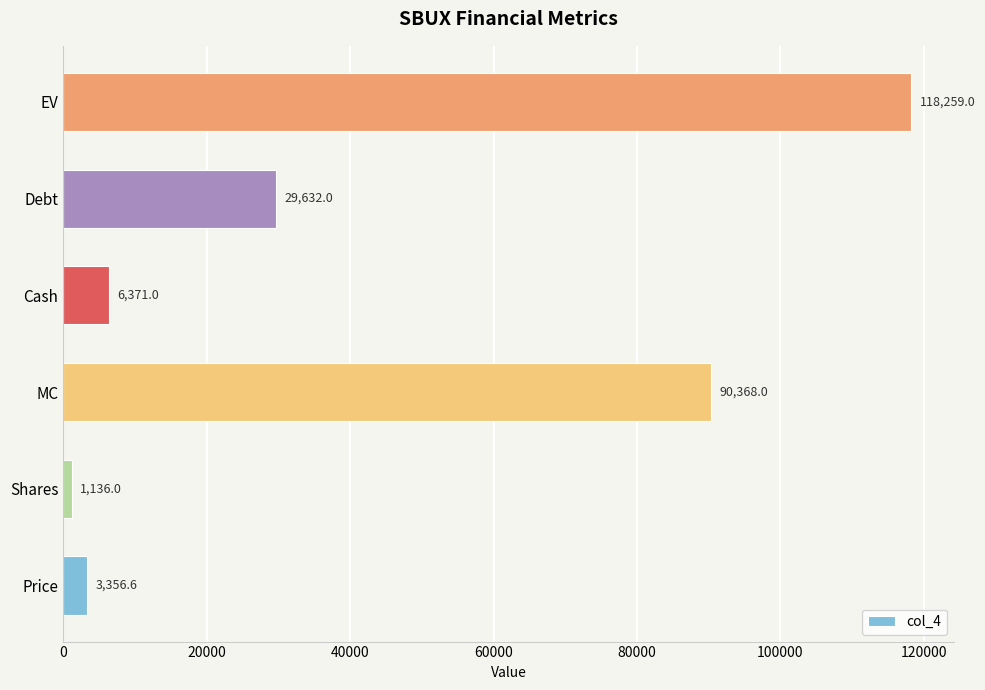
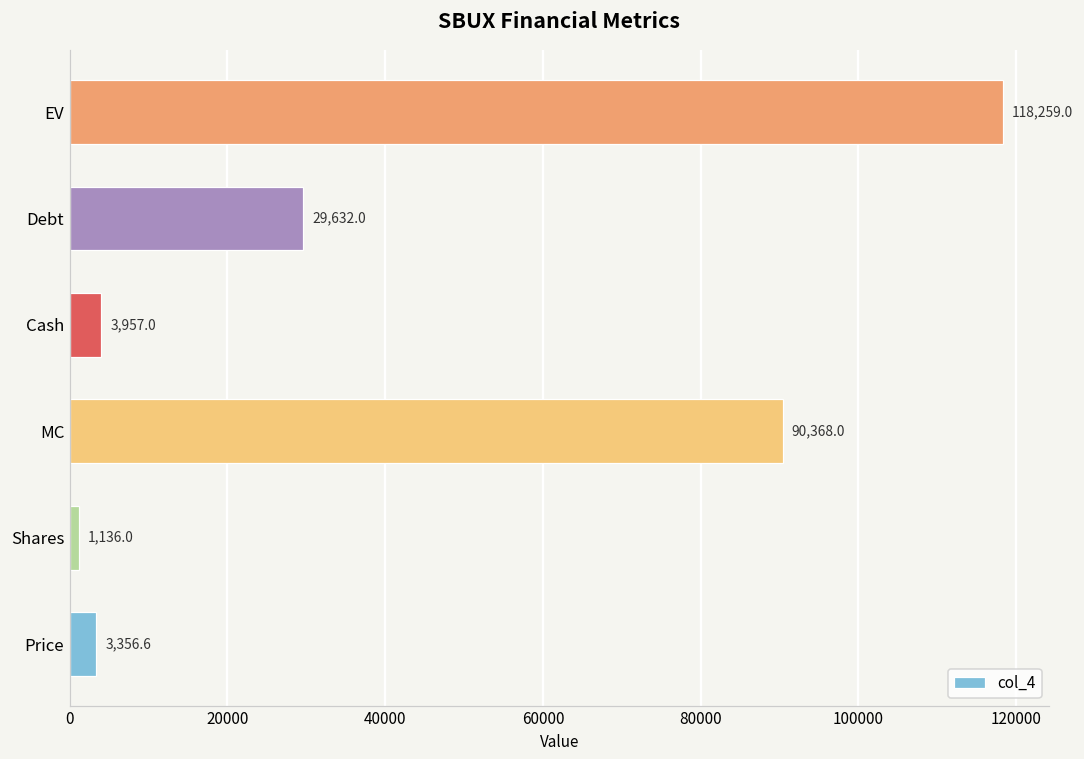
Cash: 6,371.0 -> 3,957.0
